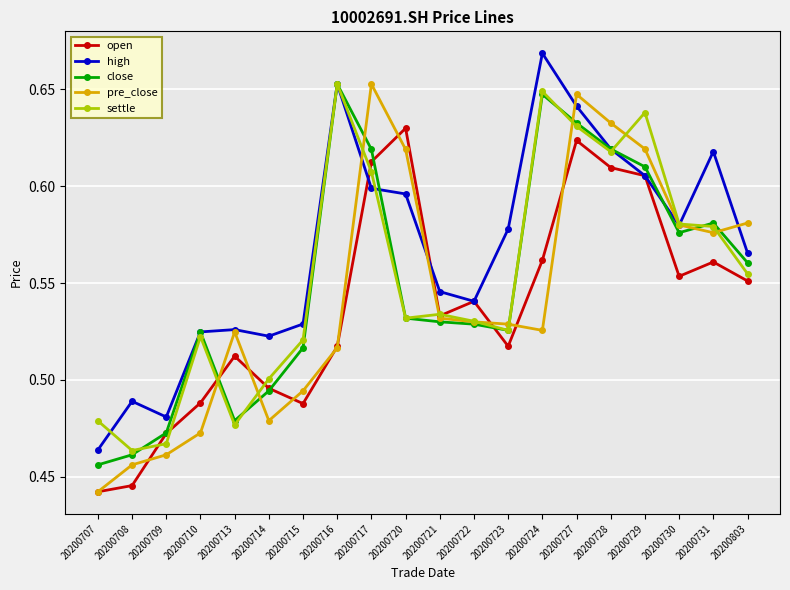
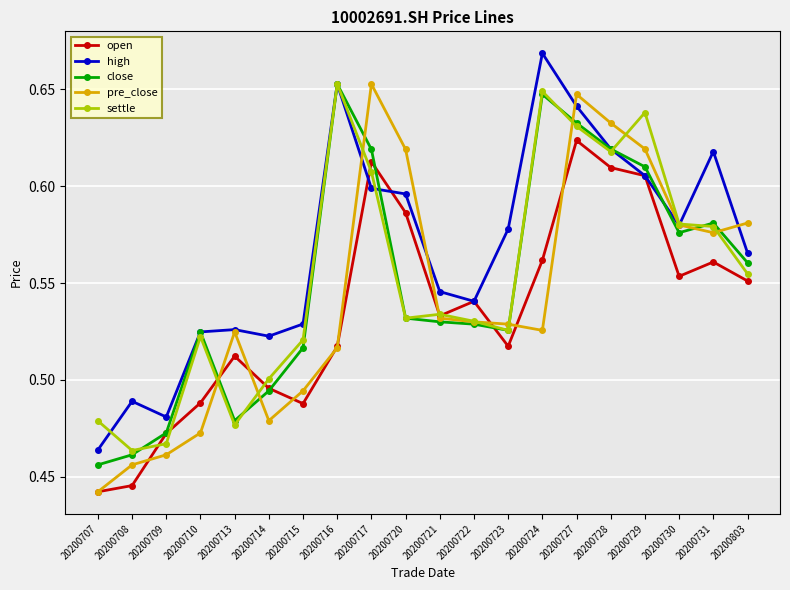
open, 20200720: 0.630 -> 0.586
